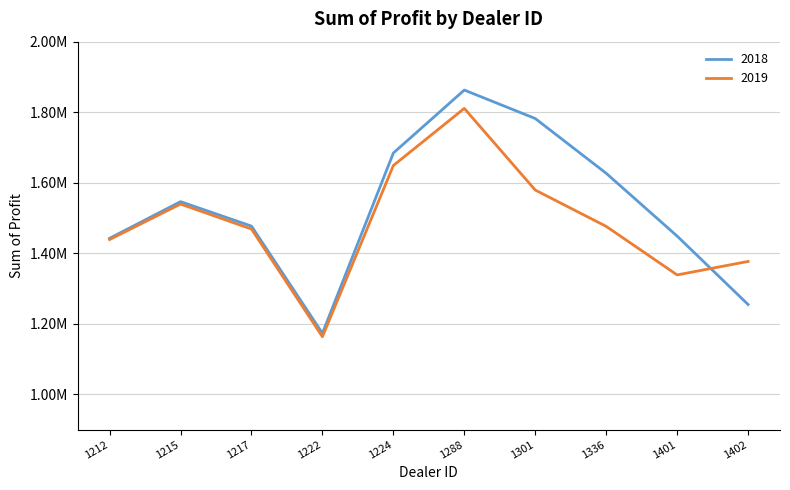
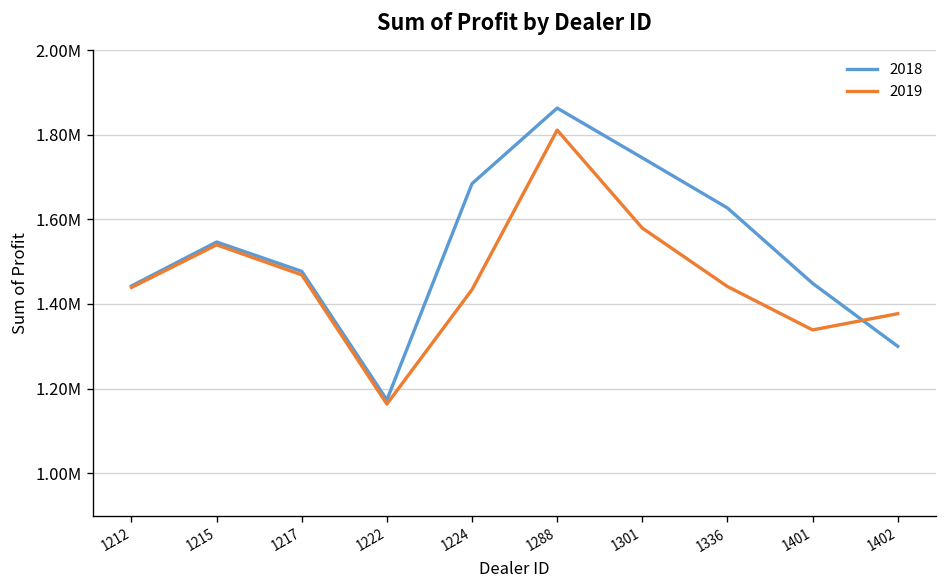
2019, 1224: 1650000 -> 1430000
2018, 1301: 1780000 -> 1750000
2019, 1336: 1480000 -> 1440000
2018, 1402: 1250000 -> 1300000
